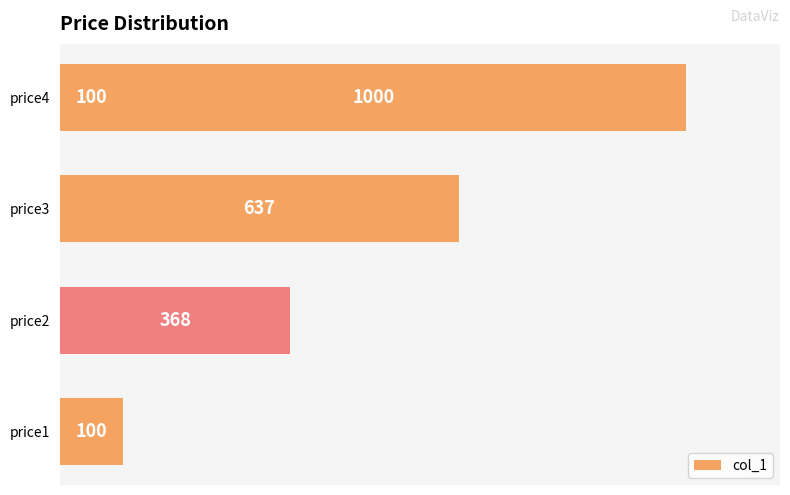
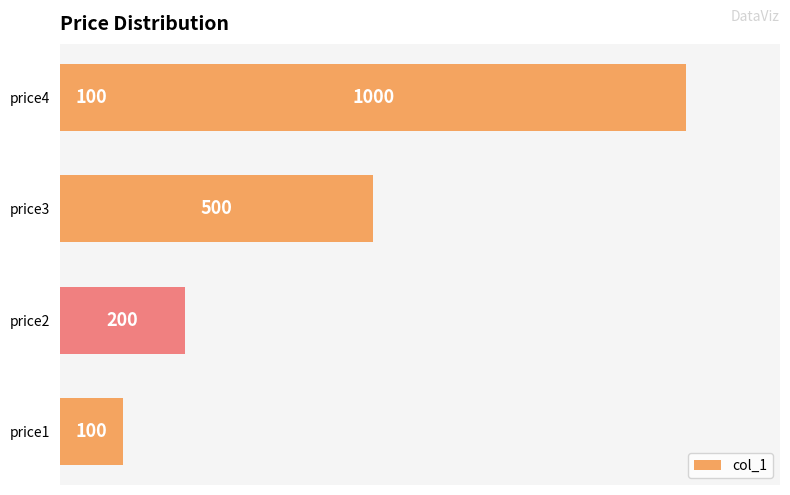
price3: 637 -> 500
price2: 368 -> 200
